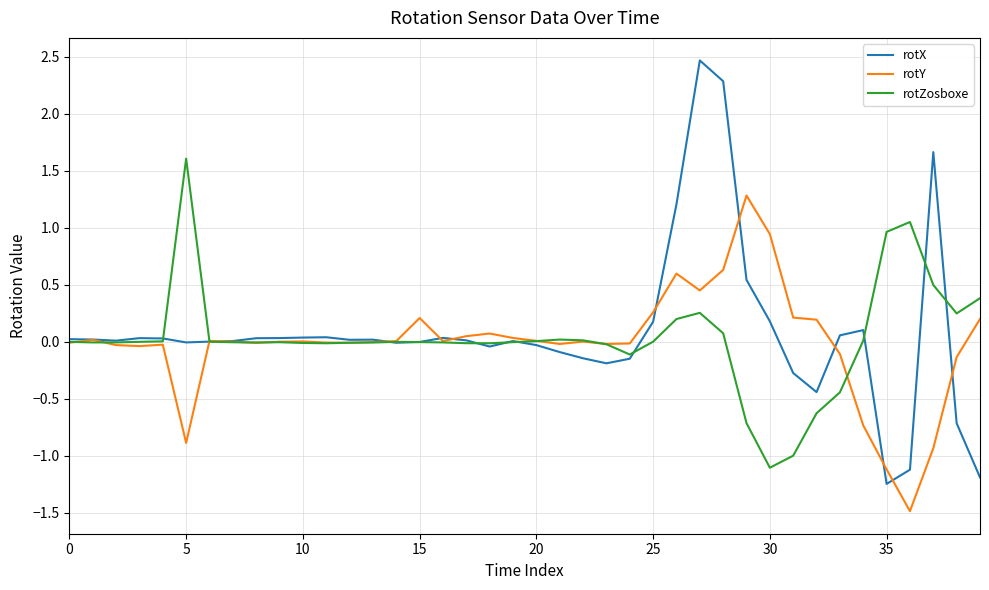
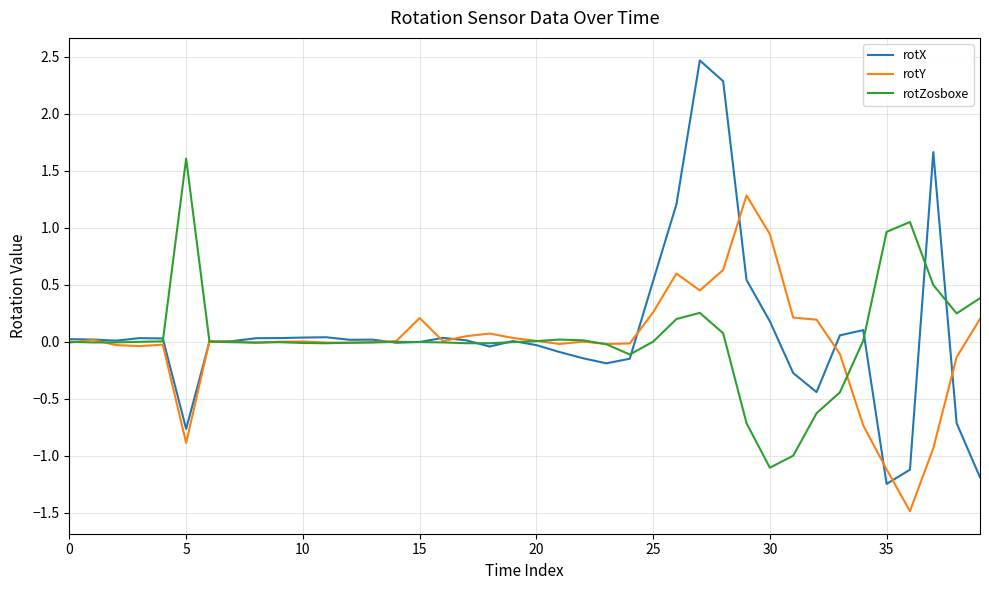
rotX, 5: 0.00 -> -0.76
rotX, 25: 0.18 -> 0.53
